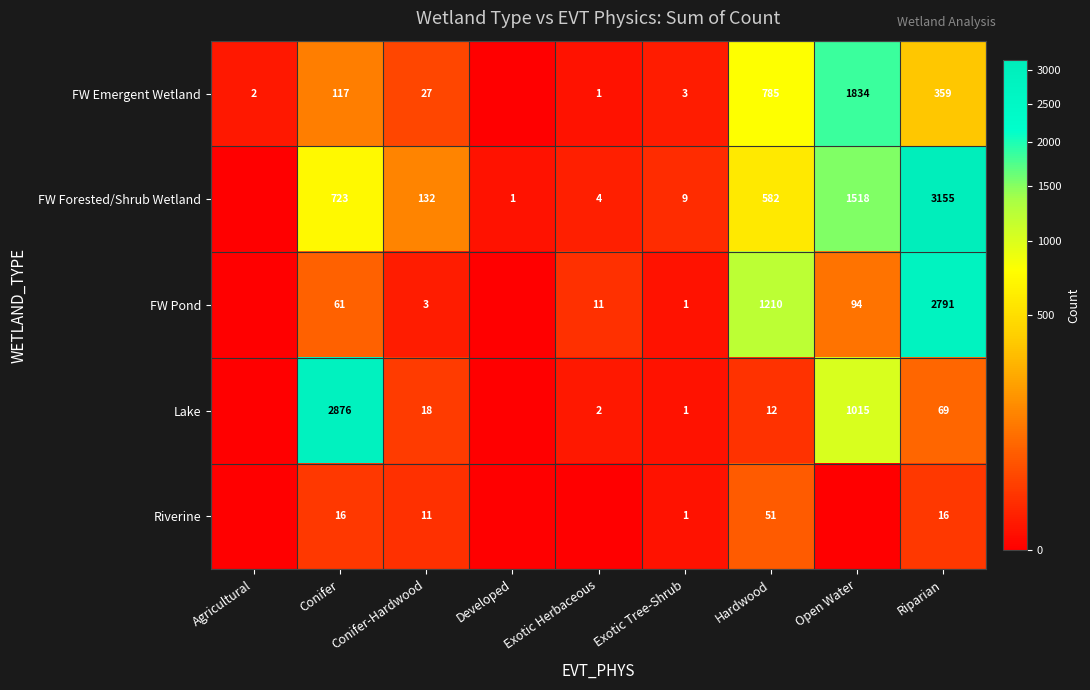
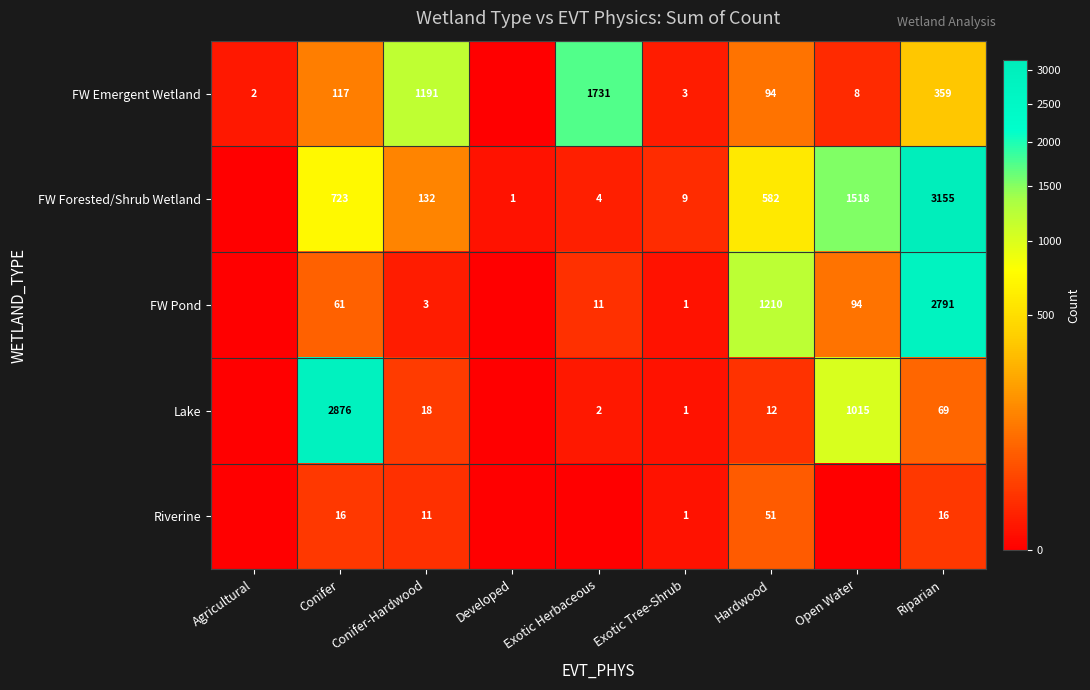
FW Emergent Wetland, Conifer-Hardwood: 27 -> 1191
FW Emergent Wetland, Exotic Herbaceous: 1 -> 1731
FW Emergent Wetland, Hardwood: 785 -> 94
FW Emergent Wetland, Open Water: 1834 -> 8
